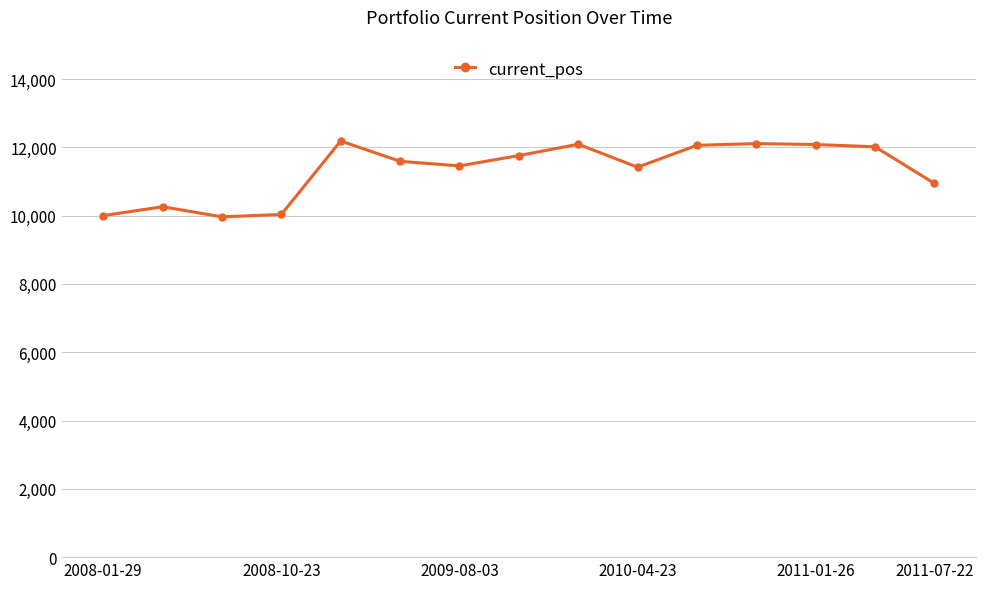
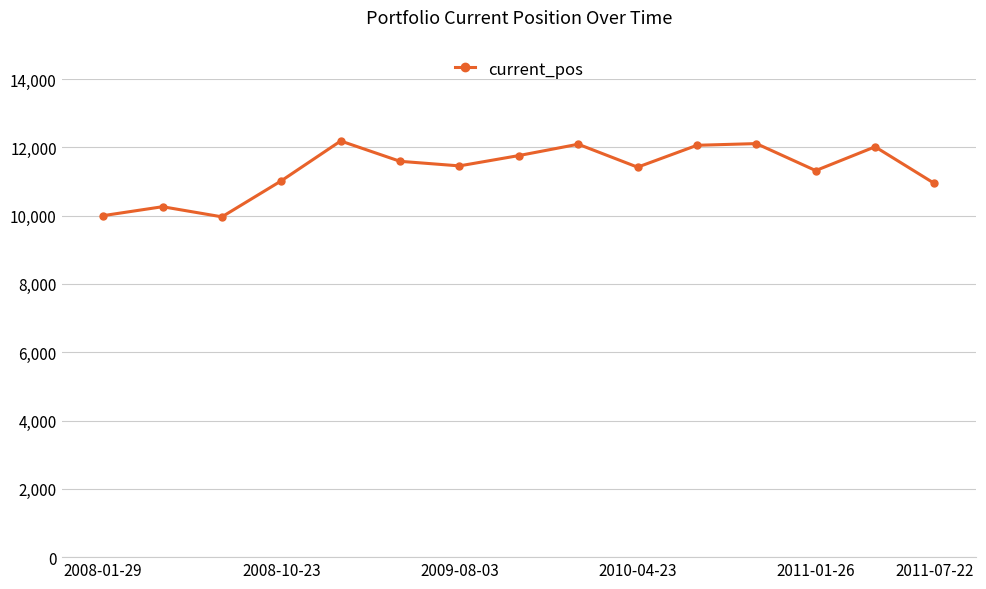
2008-10-23: 10,000 -> 11,000
2011-01-26: 12,100 -> 11,300
